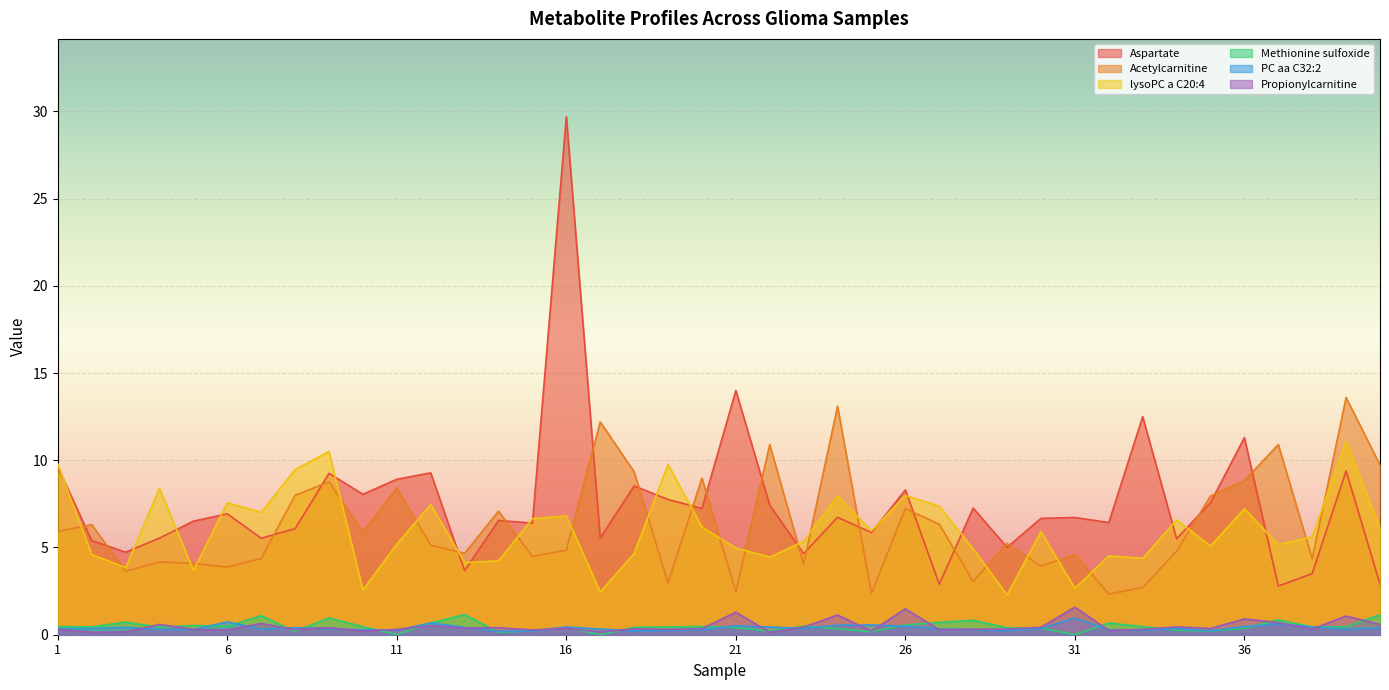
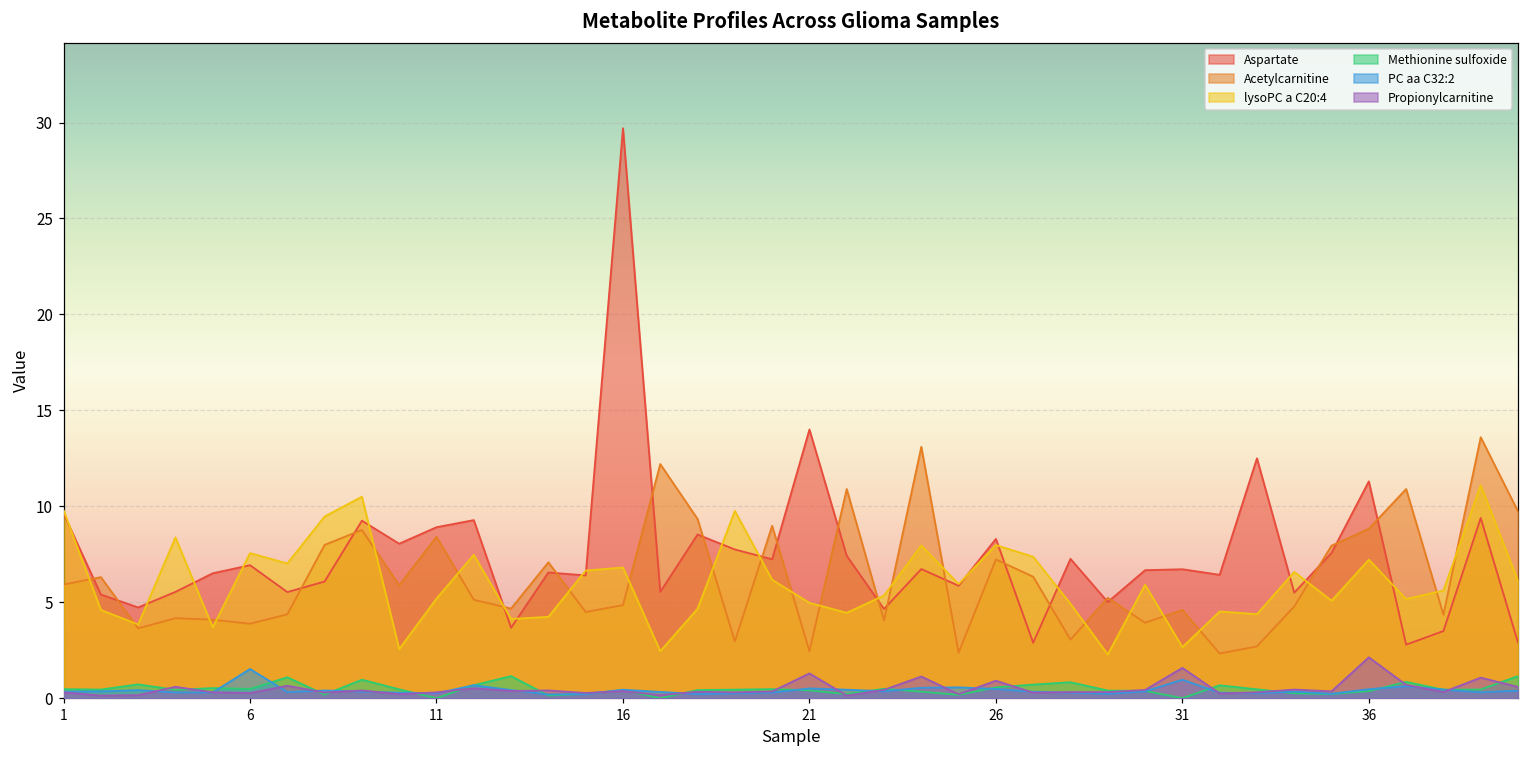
PC aa C32:2, 6: 0.7 -> 1.5
Propionylcarnitine, 26: 1.5 -> 0.9
Propionylcarnitine, 36: 0.9 -> 2.1
